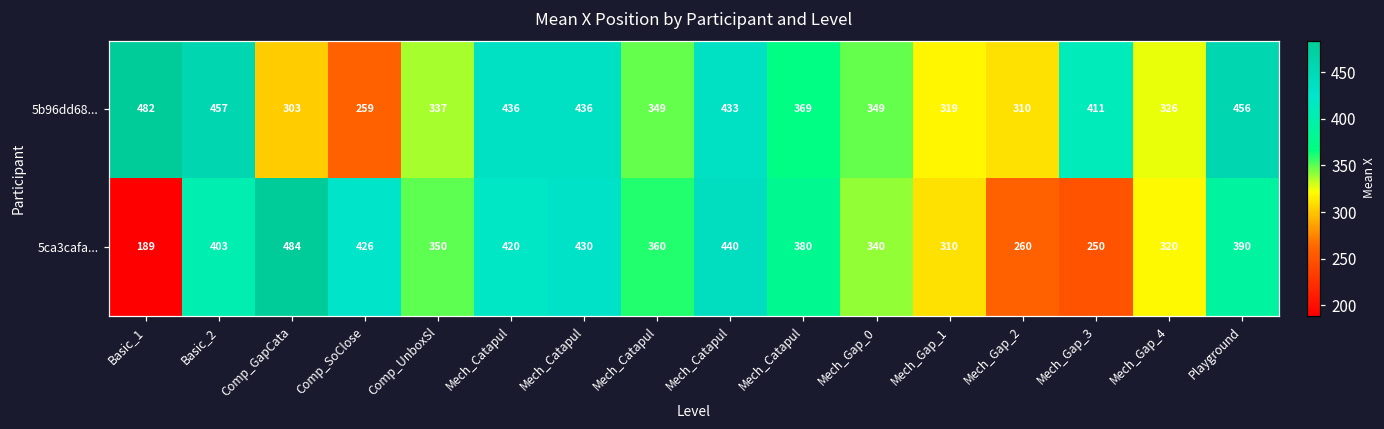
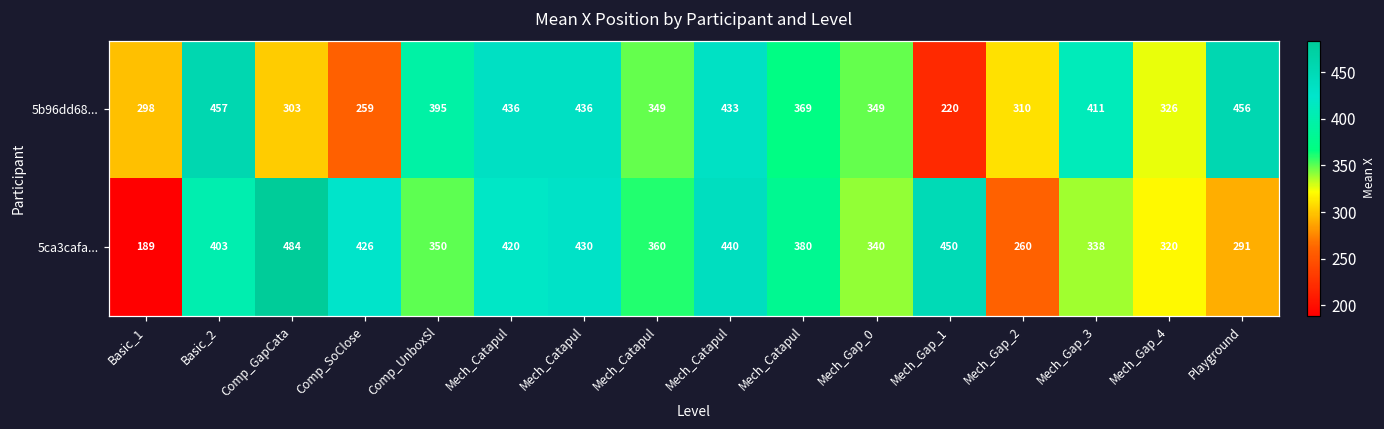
5b96dd68..., Basic_1: 482 -> 298
5b96dd68..., Comp_UnboxSl: 337 -> 395
5b96dd68..., Mech_Gap_1: 319 -> 220
5ca3cafa..., Mech_Gap_1: 310 -> 450
5ca3cafa..., Mech_Gap_3: 250 -> 338
5ca3cafa..., Playground: 390 -> 291
